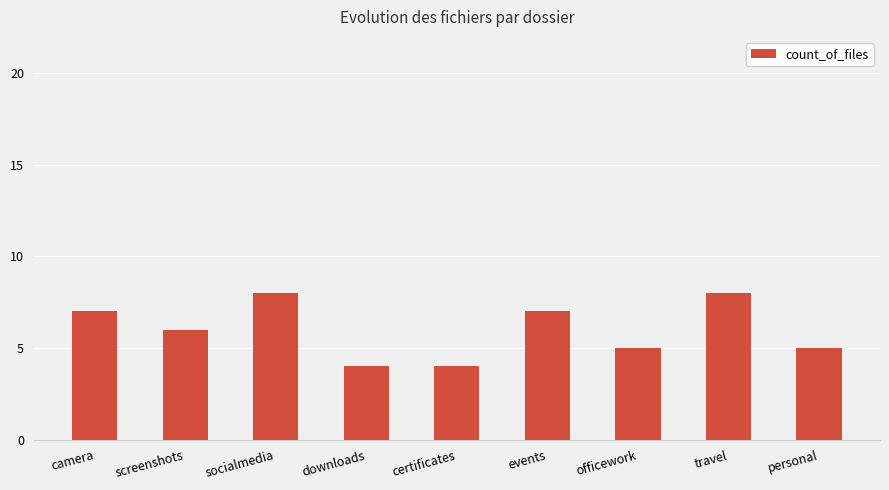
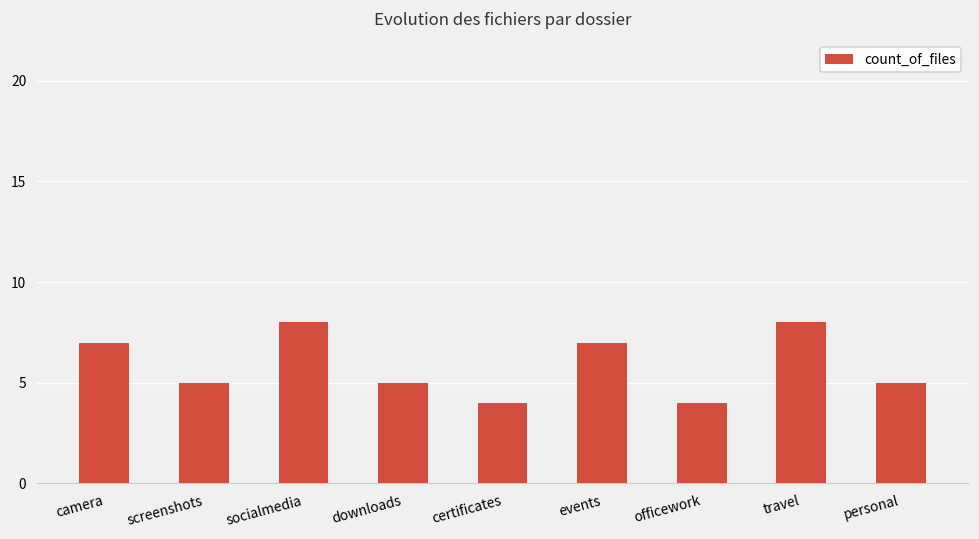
screenshots: 6 -> 5
downloads: 4 -> 5
officework: 5 -> 4
